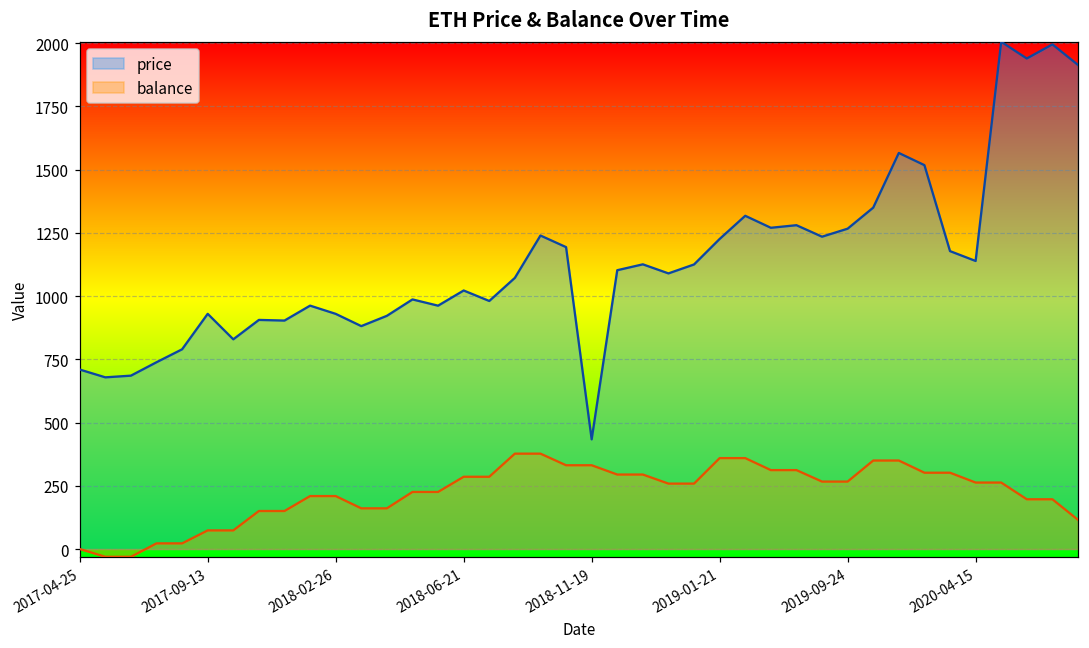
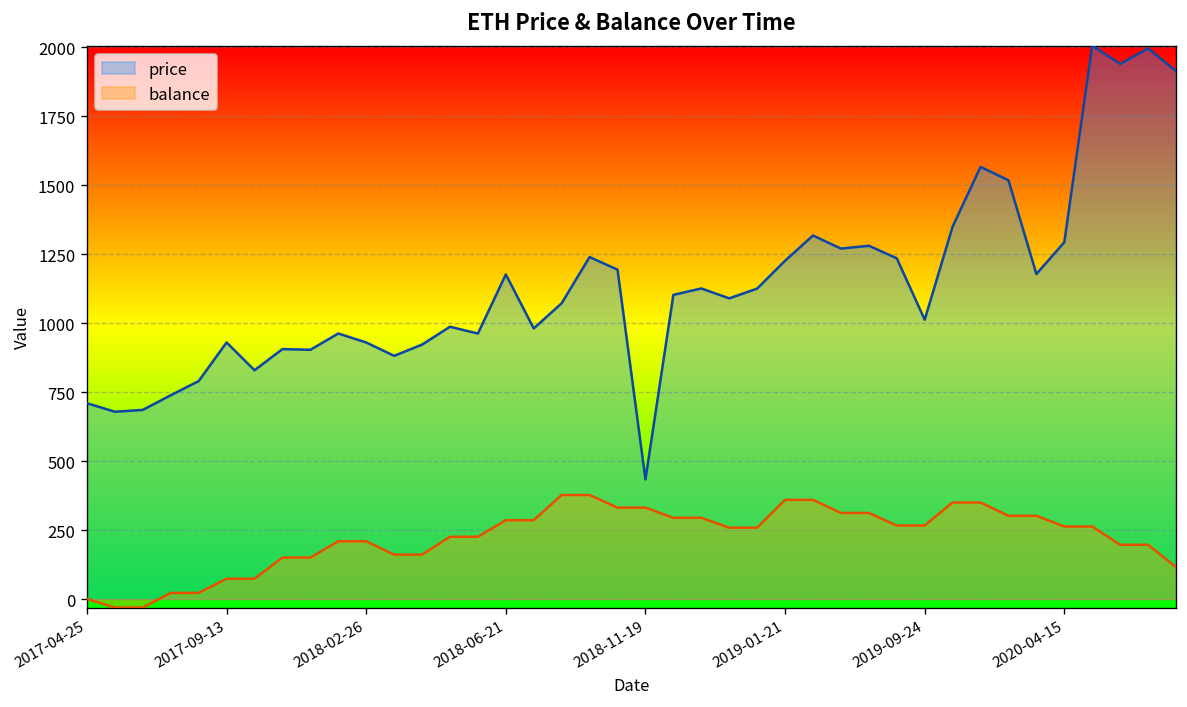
price, 2018-06-21: 1020 -> 1180
price, 2019-09-24: 1270 -> 1010
price, 2020-04-15: 1140 -> 1290
